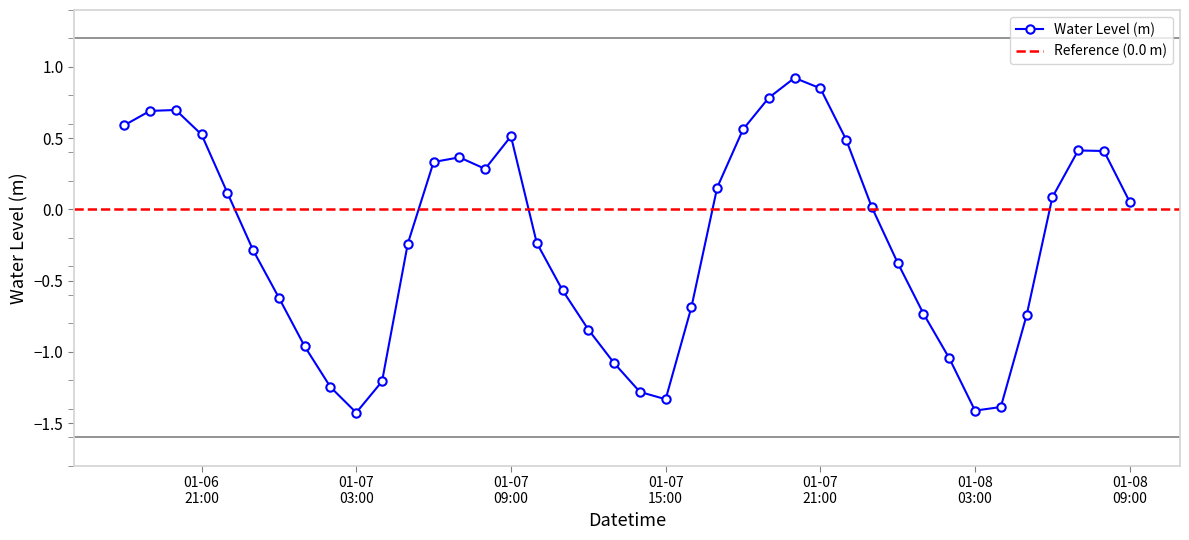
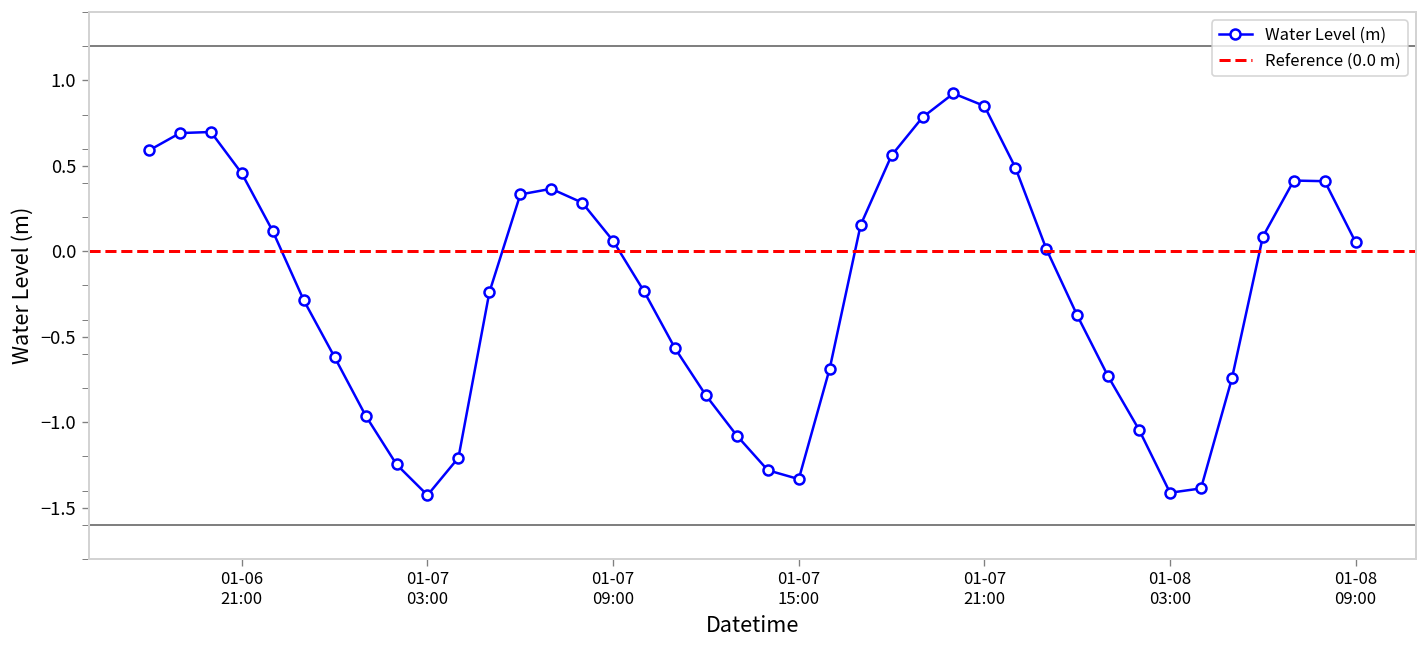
01-06 21:00: 0.53 -> 0.46
01-07 09:00: 0.51 -> 0.06
